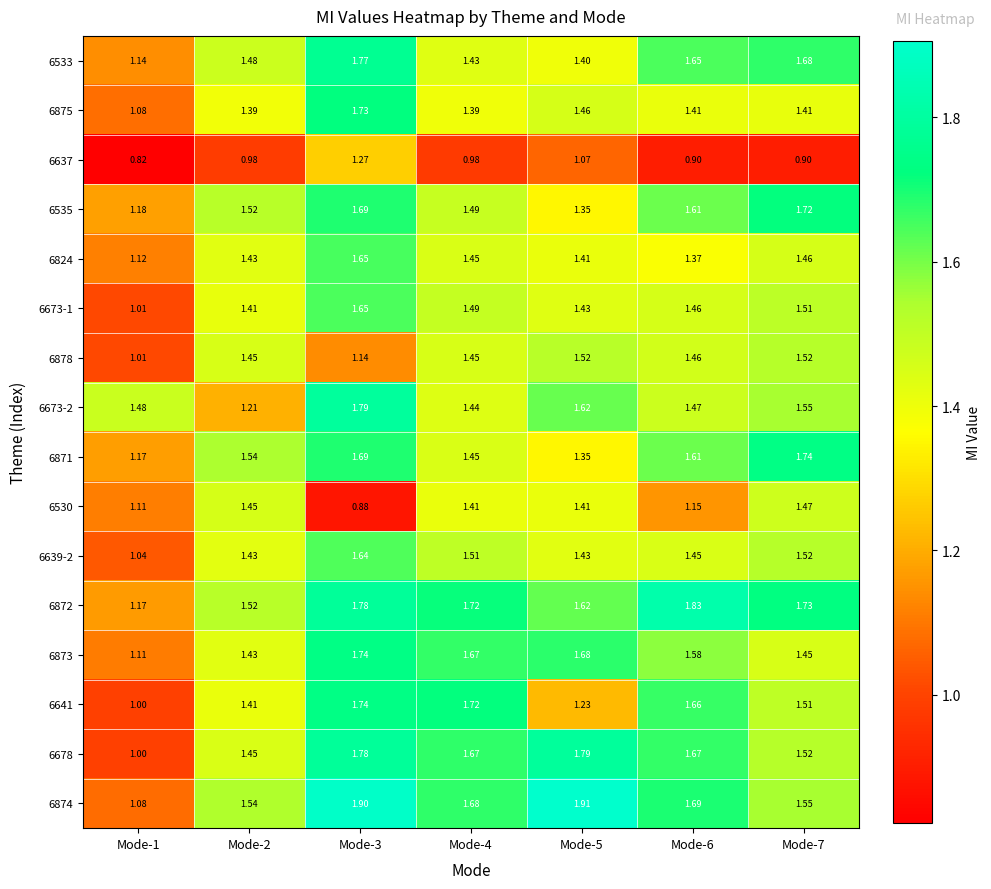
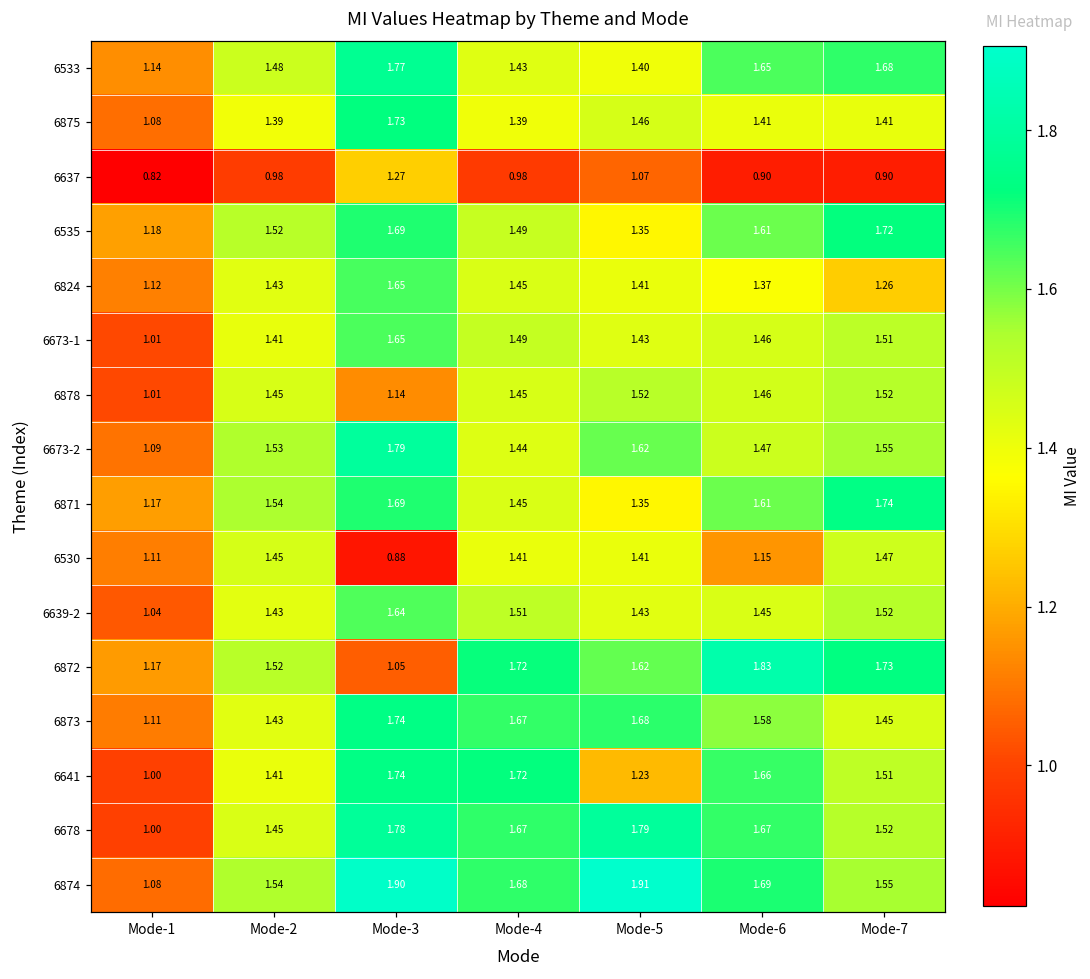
6824, Mode-7: 1.46 -> 1.26
6673-2, Mode-1: 1.48 -> 1.09
6673-2, Mode-2: 1.21 -> 1.53
6872, Mode-3: 1.78 -> 1.05
